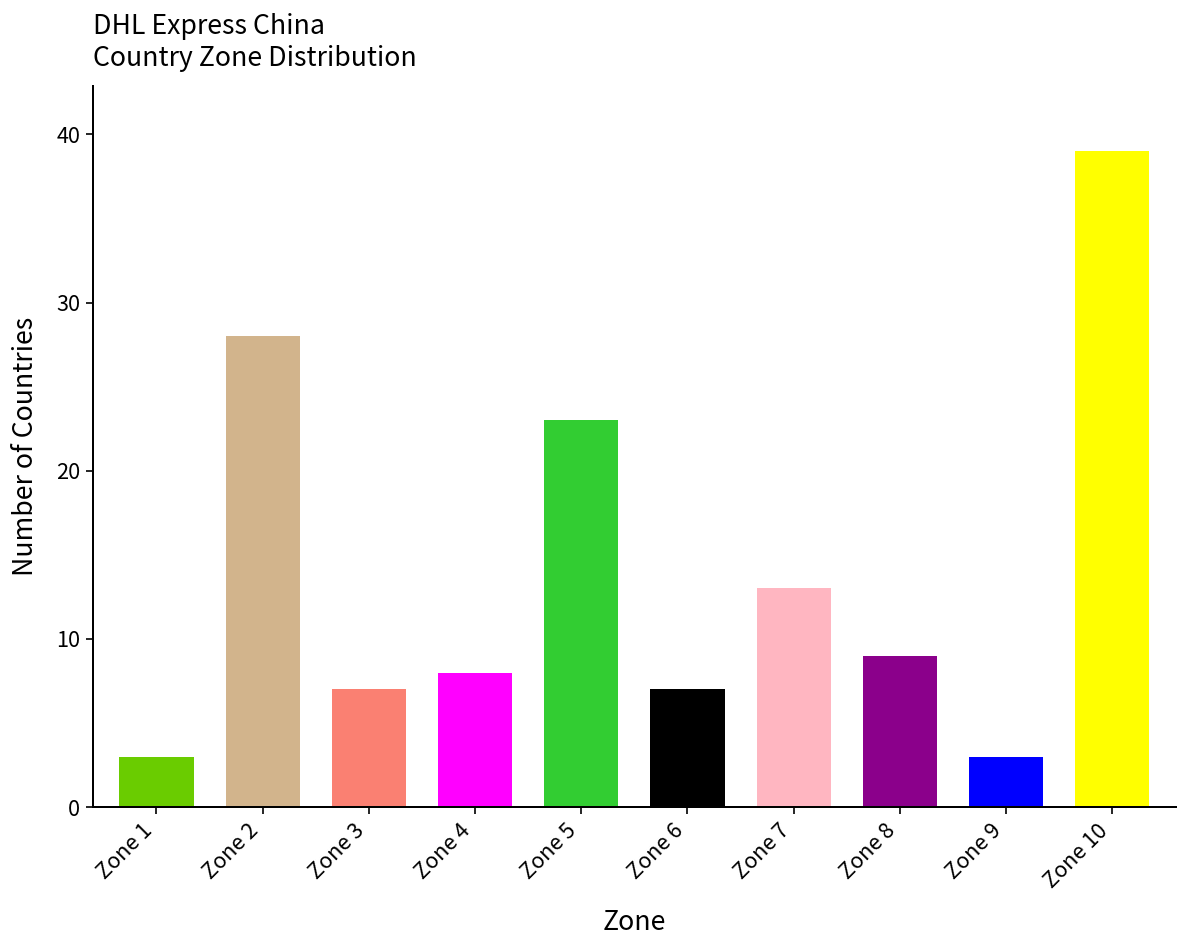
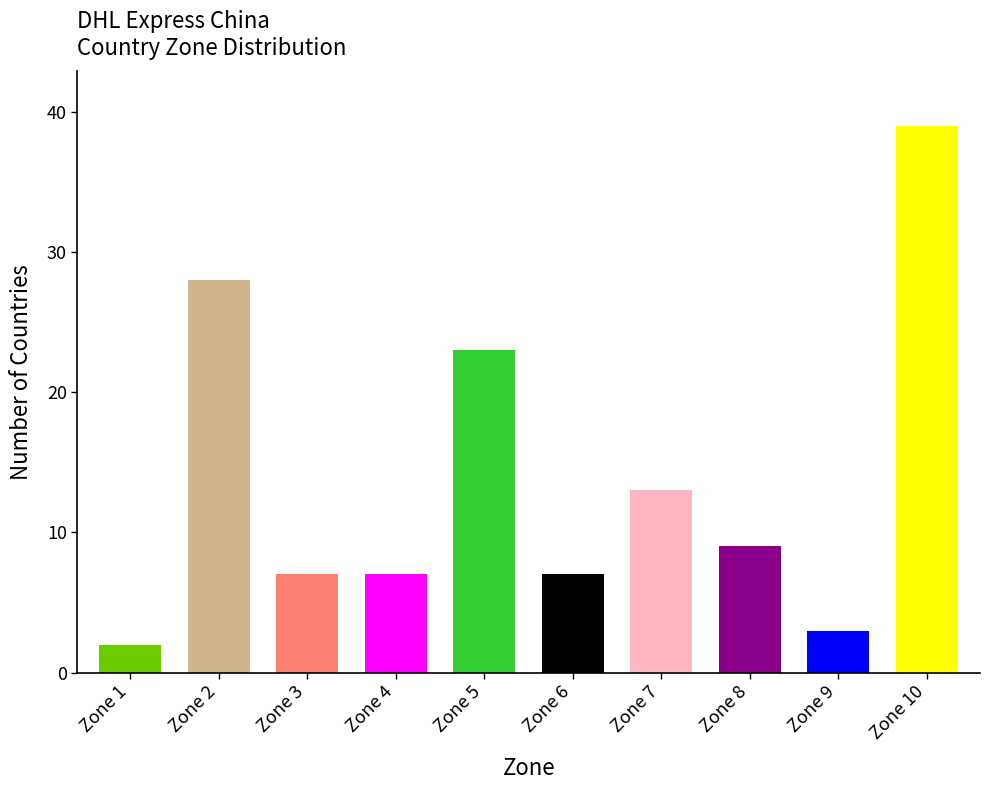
Zone 1: 3 -> 2
Zone 4: 8 -> 7
